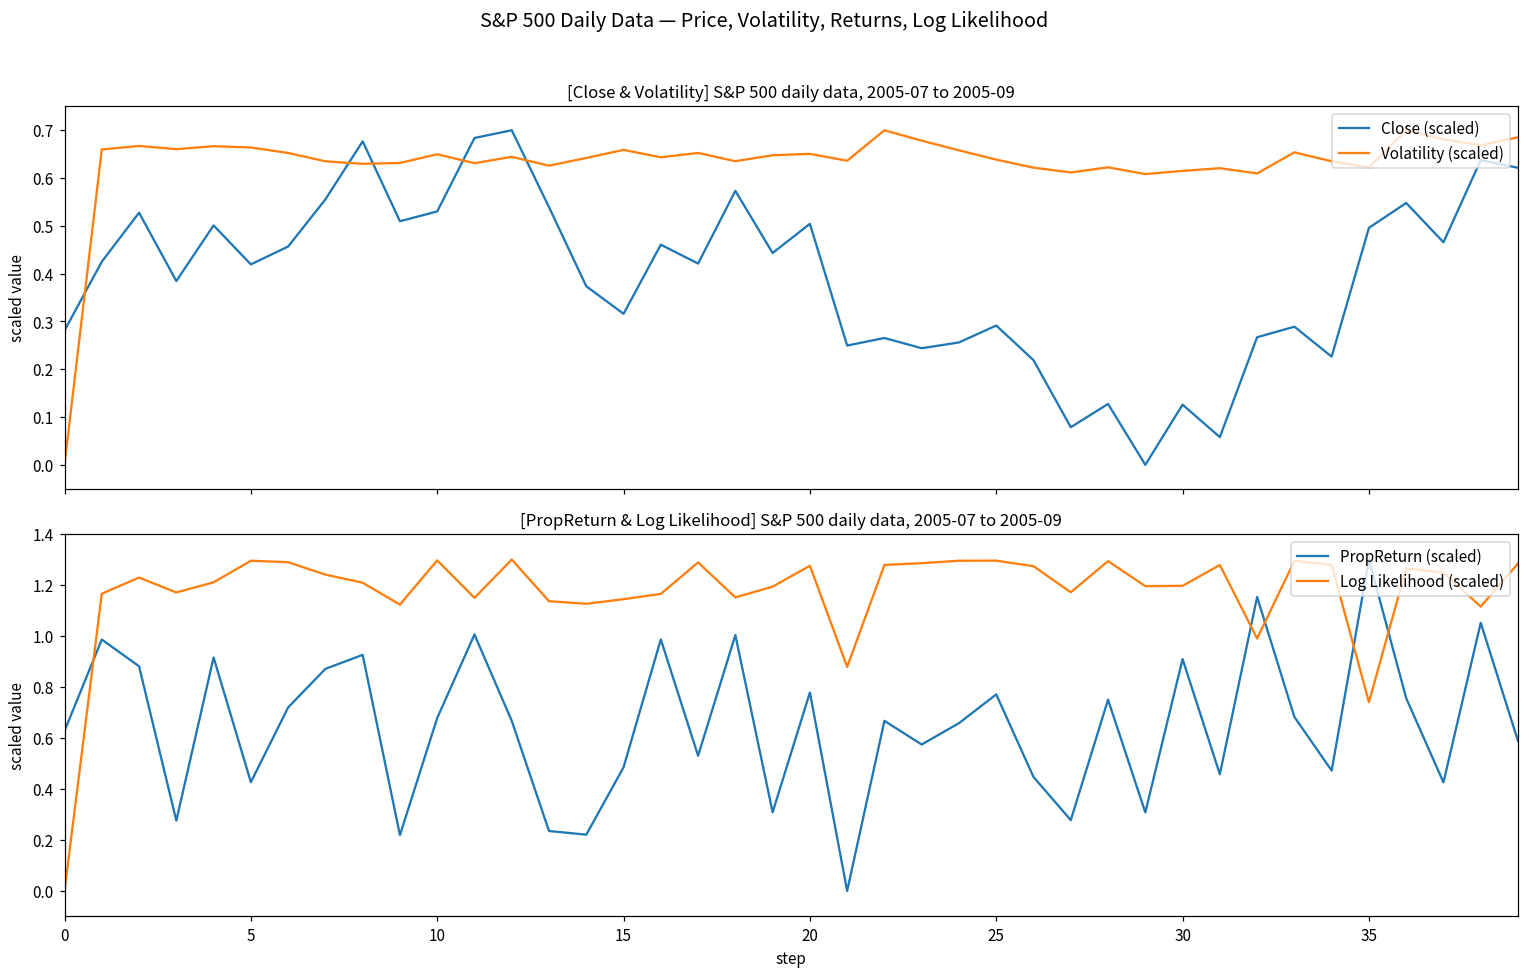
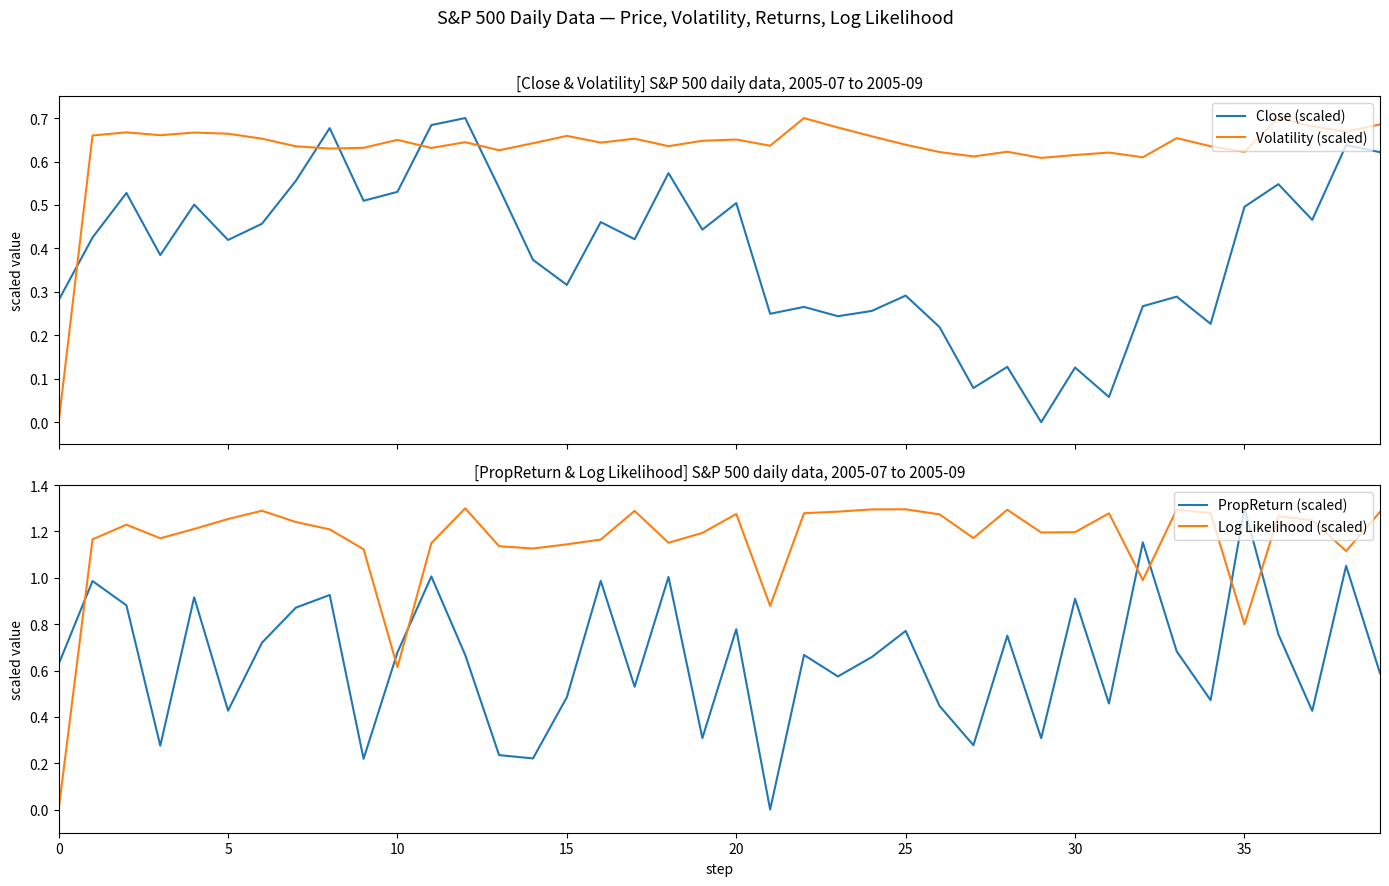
[PropReturn & Log Likelihood] S&P 500 daily data, 2005-07 to 2005-09, Log Likelihood (scaled), 5: 1.30 -> 1.25
[PropReturn & Log Likelihood] S&P 500 daily data, 2005-07 to 2005-09, Log Likelihood (scaled), 10: 1.30 -> 0.61
[PropReturn & Log Likelihood] S&P 500 daily data, 2005-07 to 2005-09, Log Likelihood (scaled), 35: 0.74 -> 0.80
